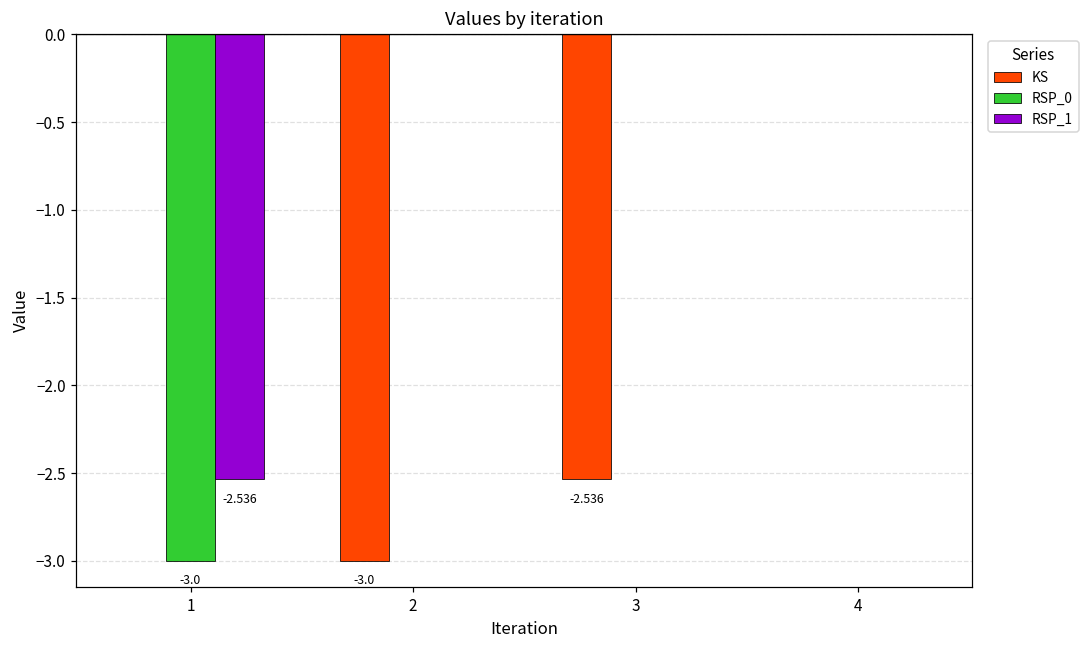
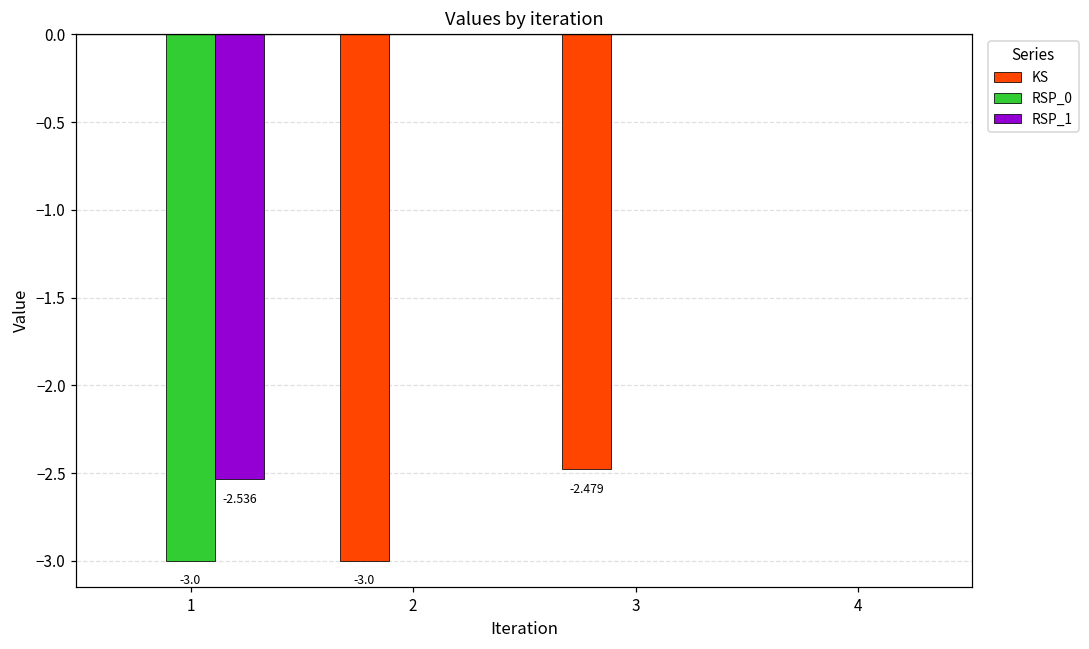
KS, 3: -2.536 -> -2.479
